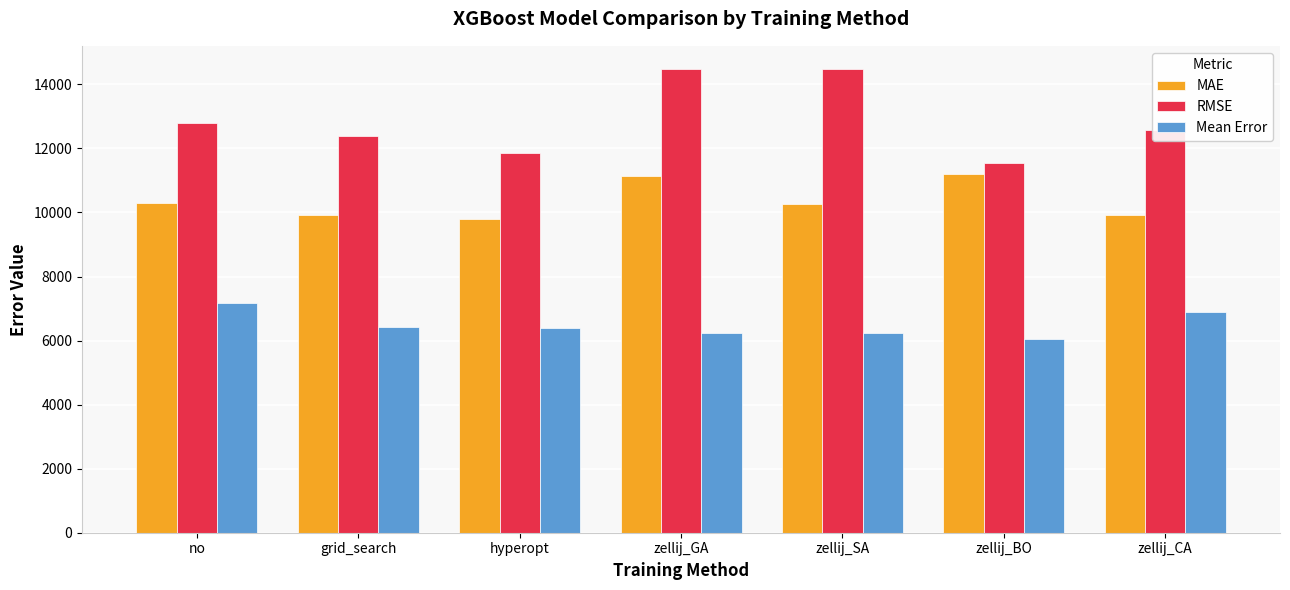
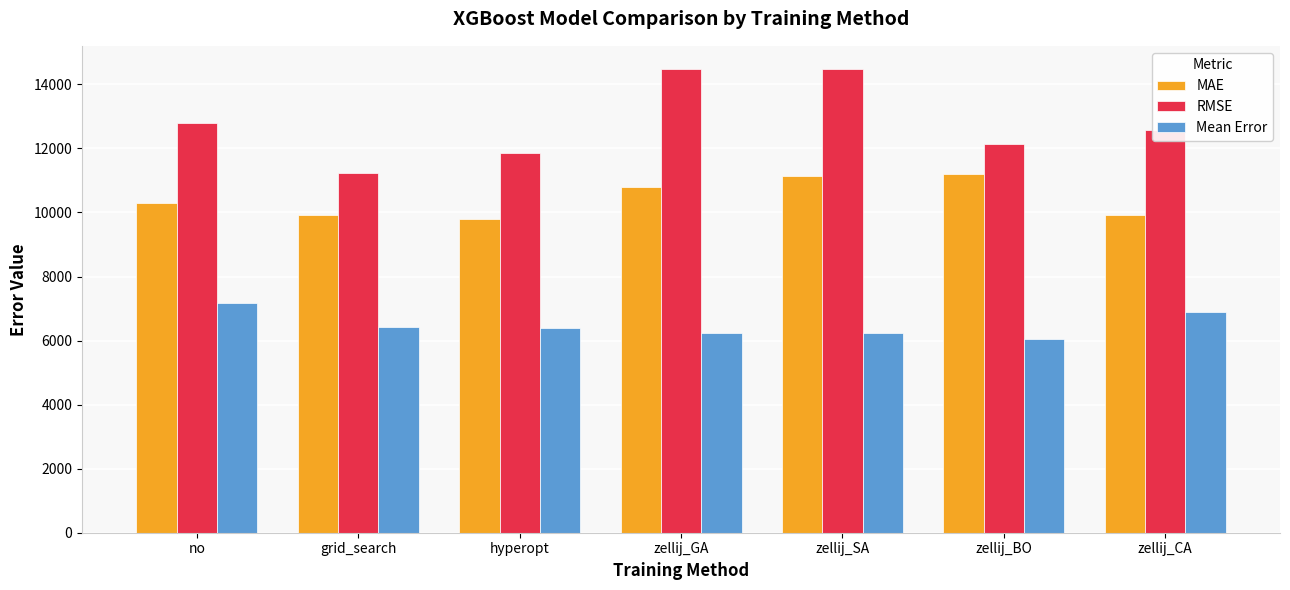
RMSE, grid_search: 12400 -> 11200
MAE, zellij_GA: 11100 -> 10800
MAE, zellij_SA: 10300 -> 11100
RMSE, zellij_BO: 11500 -> 12100
